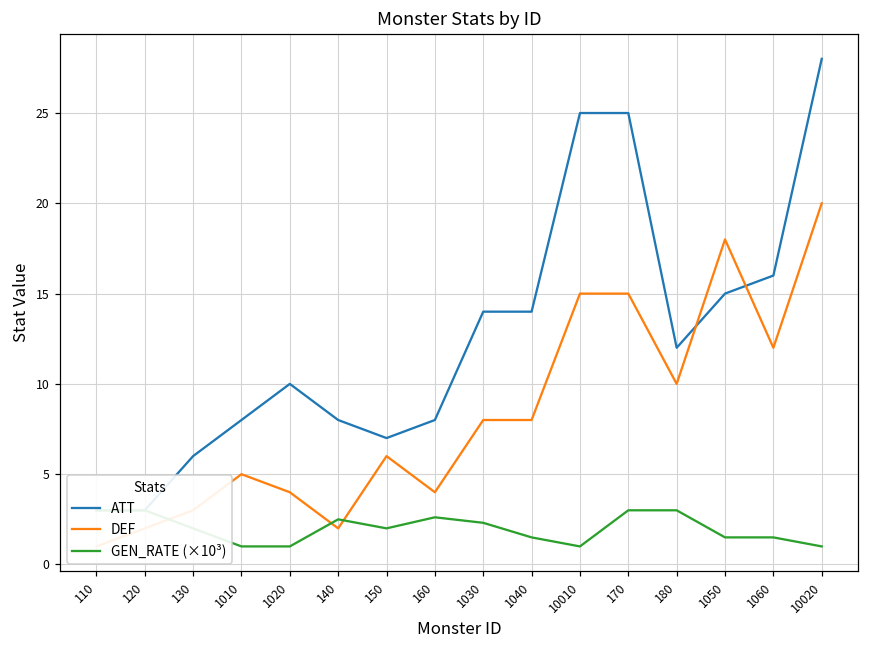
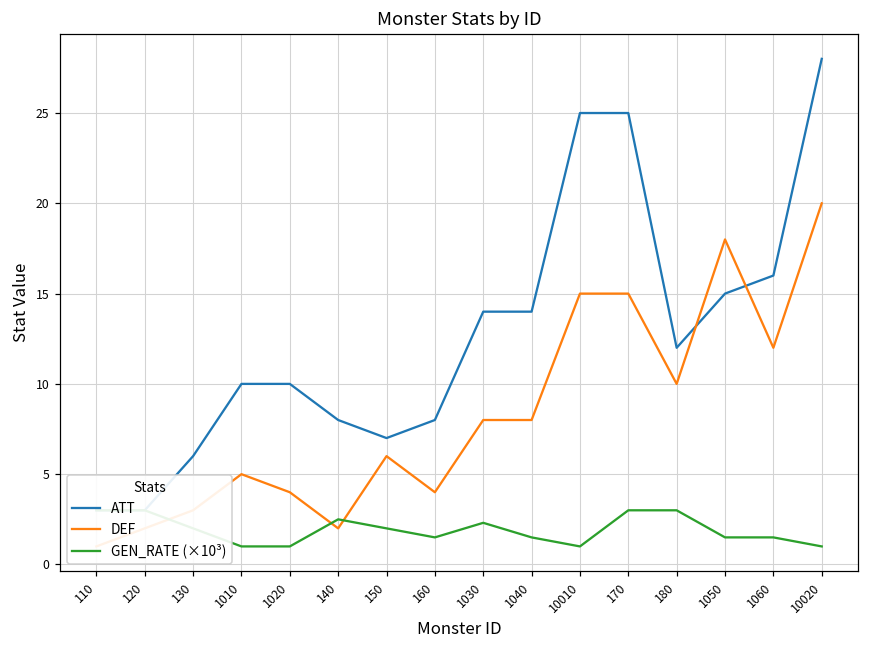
ATT, 1010: 8 -> 10
GEN_RATE (×10³), 160: 2.6 -> 1.5
